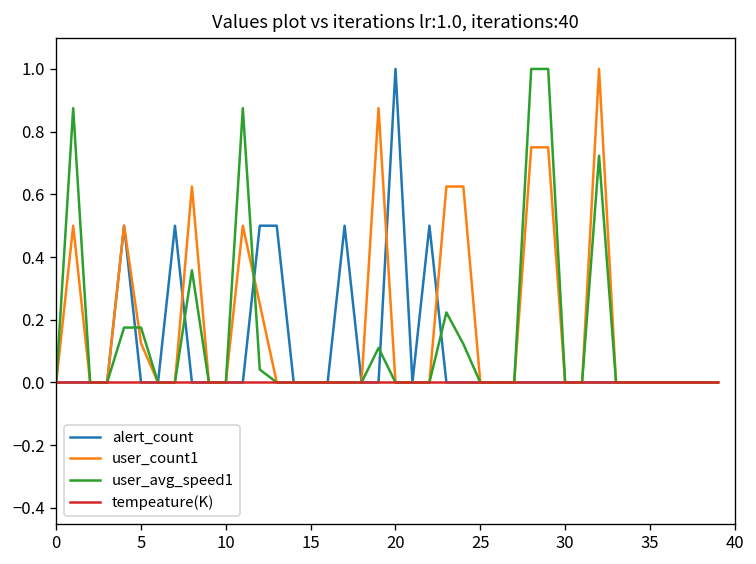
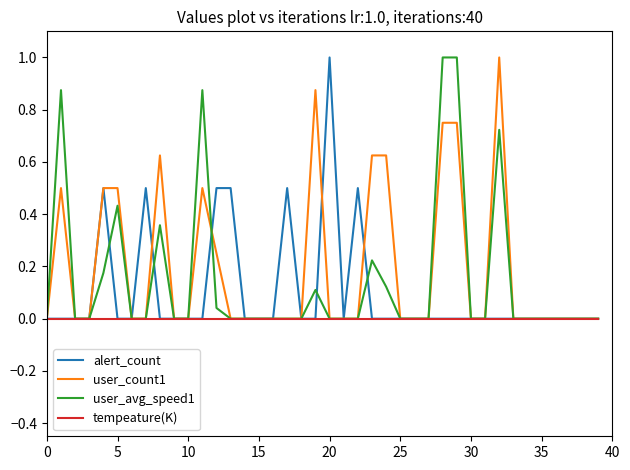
user_count1, 5: 0.13 -> 0.50
user_avg_speed1, 5: 0.18 -> 0.43
